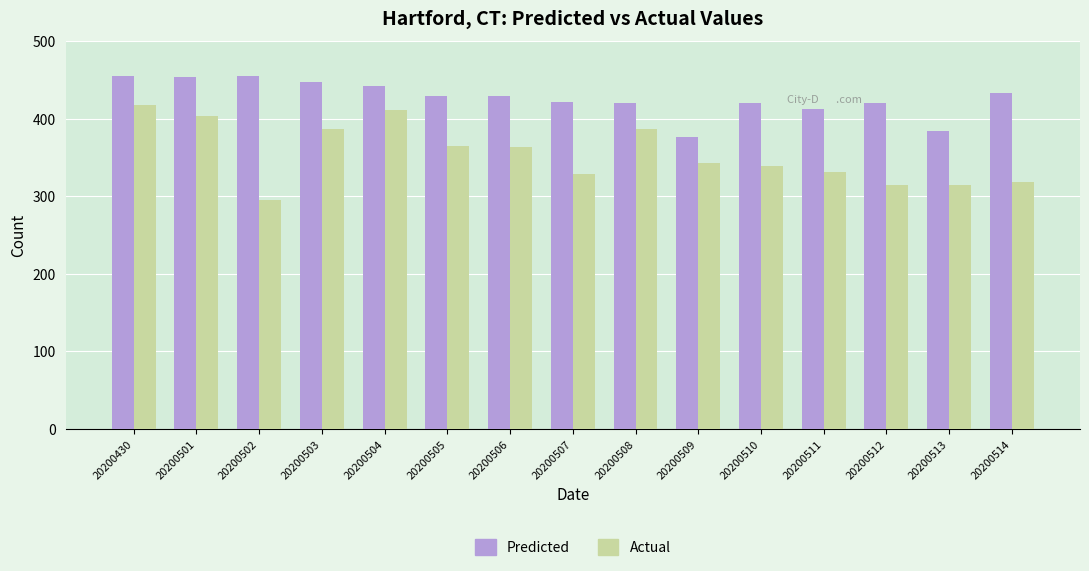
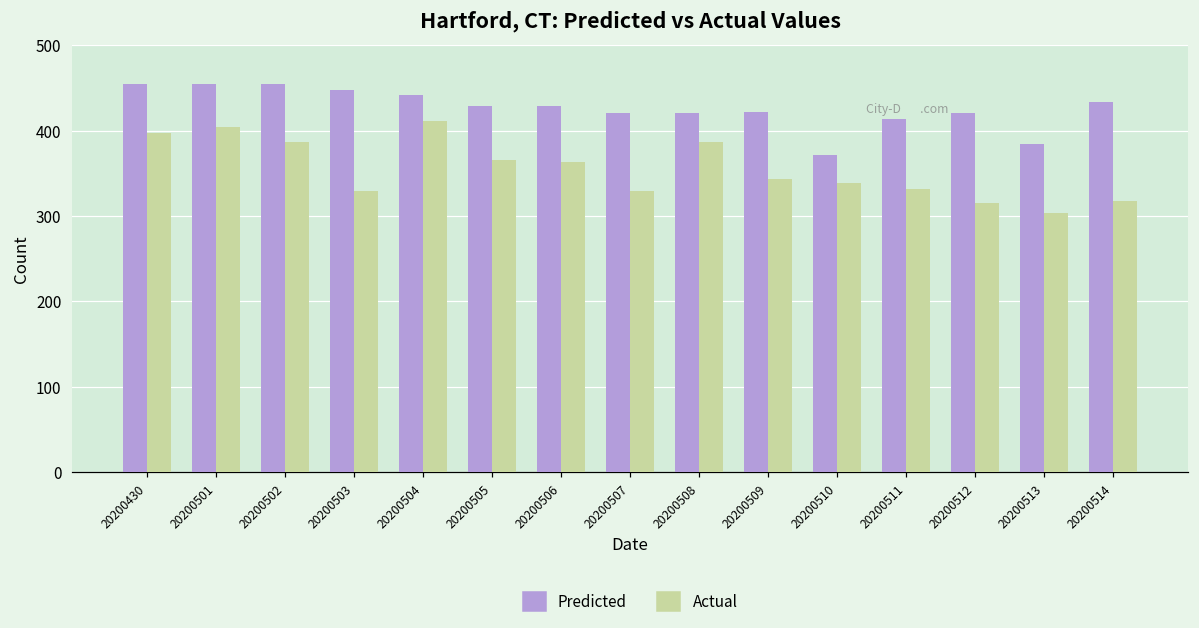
Actual, 20200430: 420 -> 400
Actual, 20200502: 300 -> 390
Actual, 20200503: 390 -> 330
Predicted, 20200509: 380 -> 420
Predicted, 20200510: 420 -> 370
Actual, 20200513: 310 -> 300
